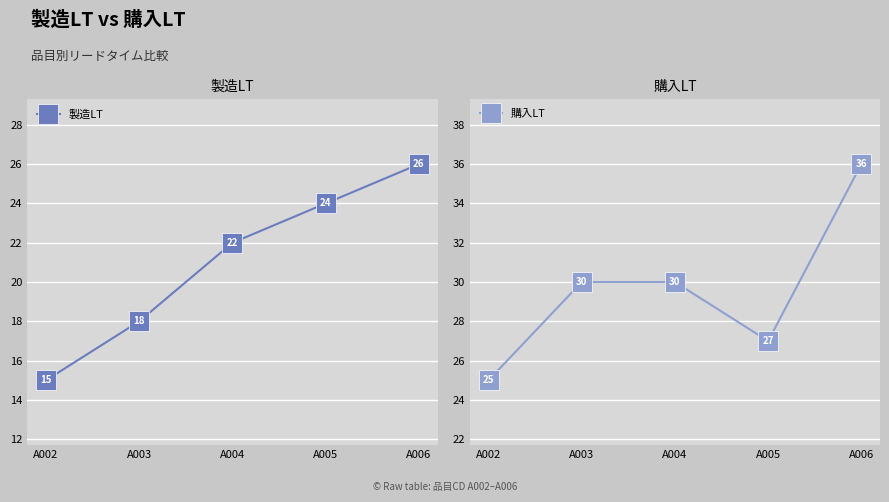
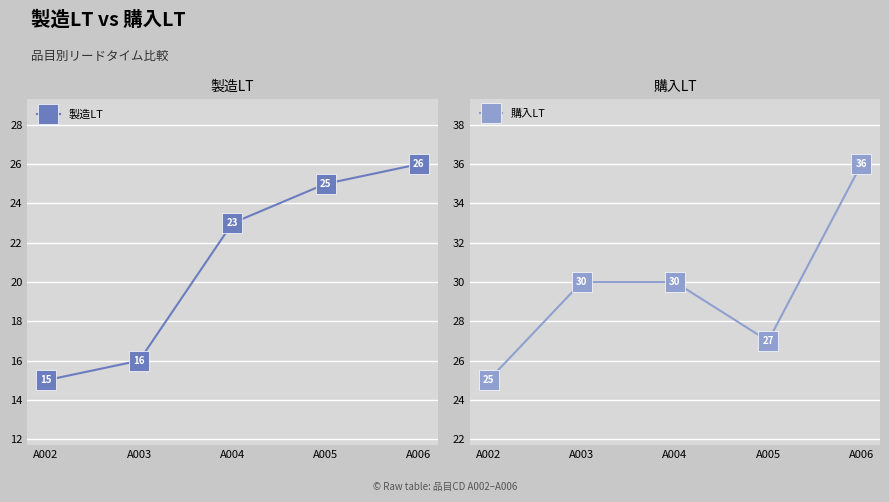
製造LT, A003: 18 -> 16
製造LT, A004: 22 -> 23
製造LT, A005: 24 -> 25
